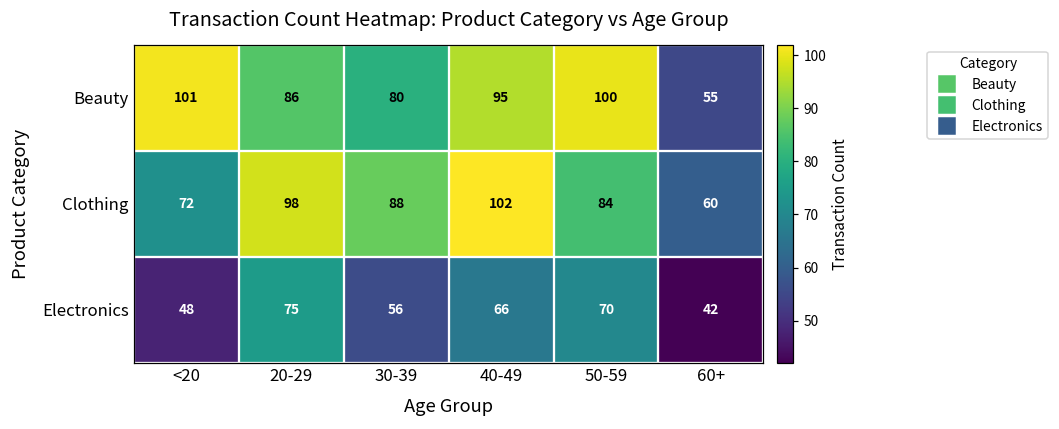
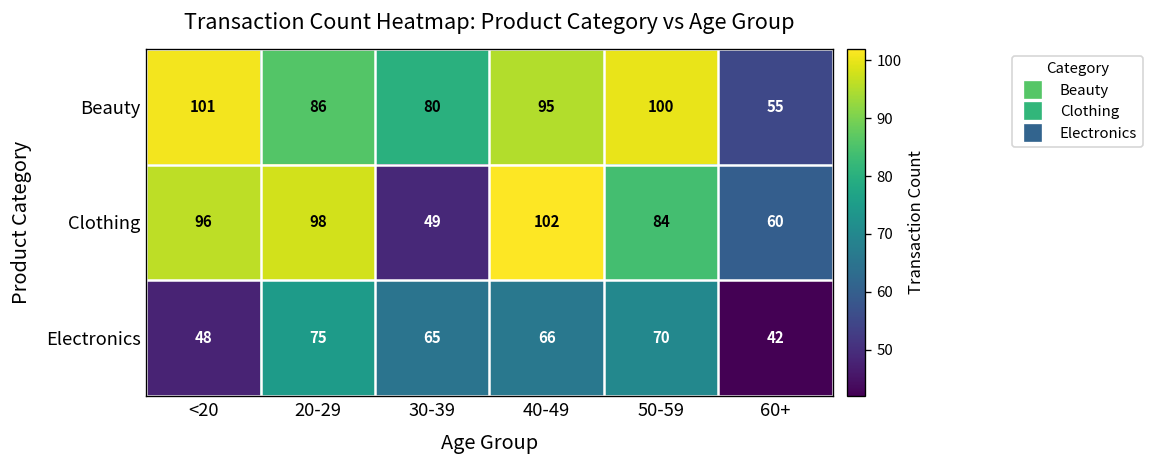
Clothing, <20: 72 -> 96
Clothing, 30-39: 88 -> 49
Electronics, 30-39: 56 -> 65
